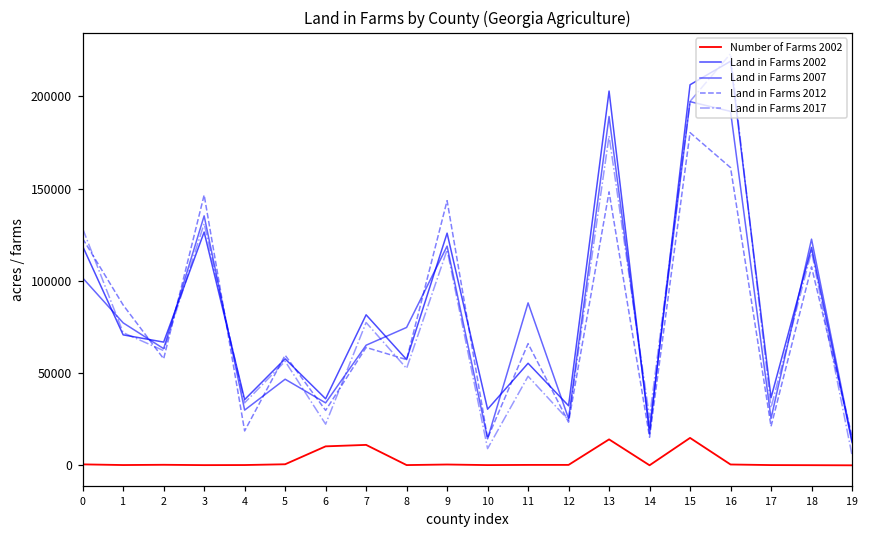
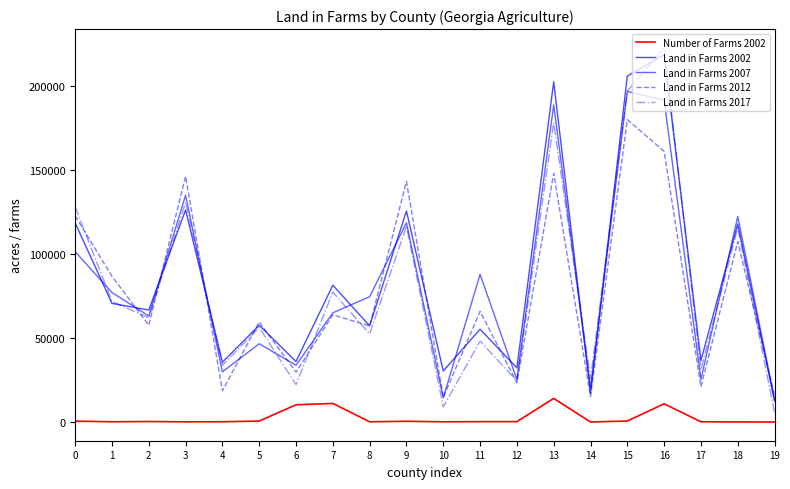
Number of Farms 2002, 15: 15000 -> 1000
Number of Farms 2002, 16: 0 -> 11000
